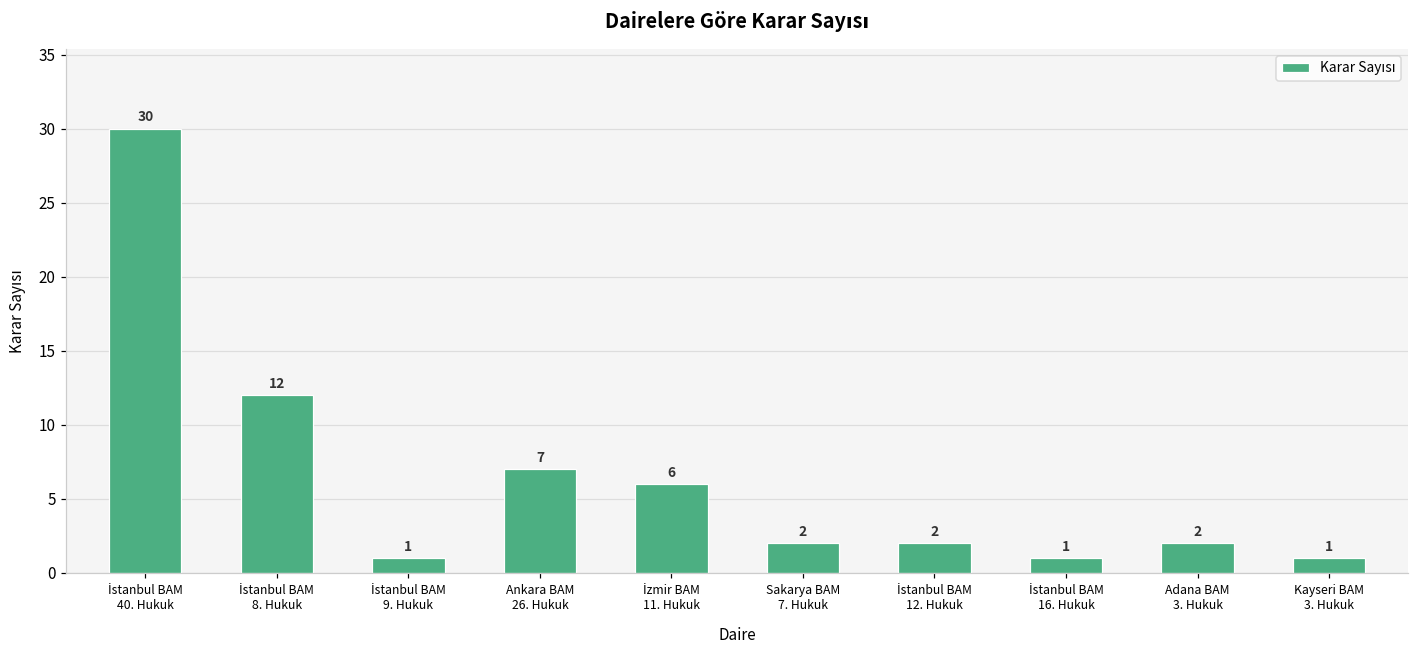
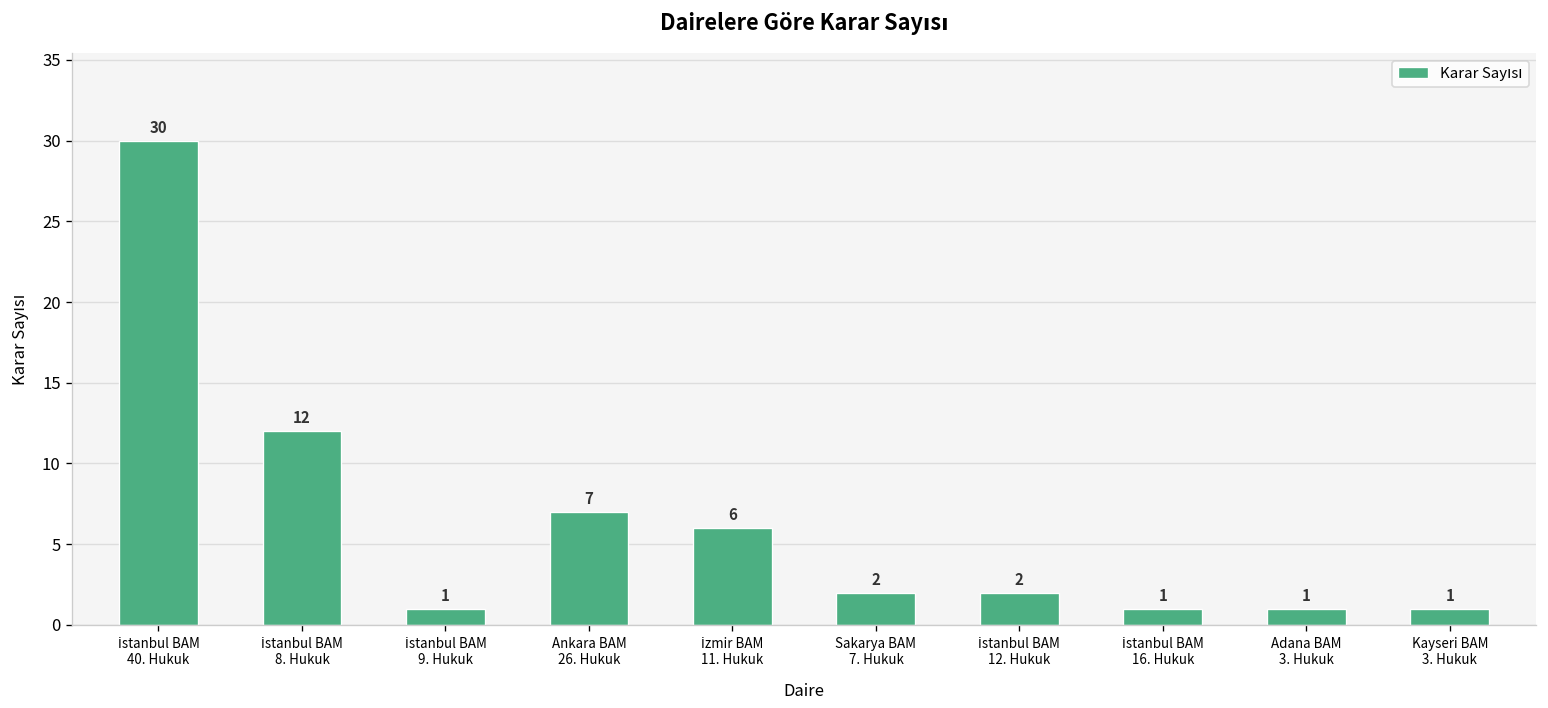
Adana BAM 3. Hukuk: 2 -> 1
